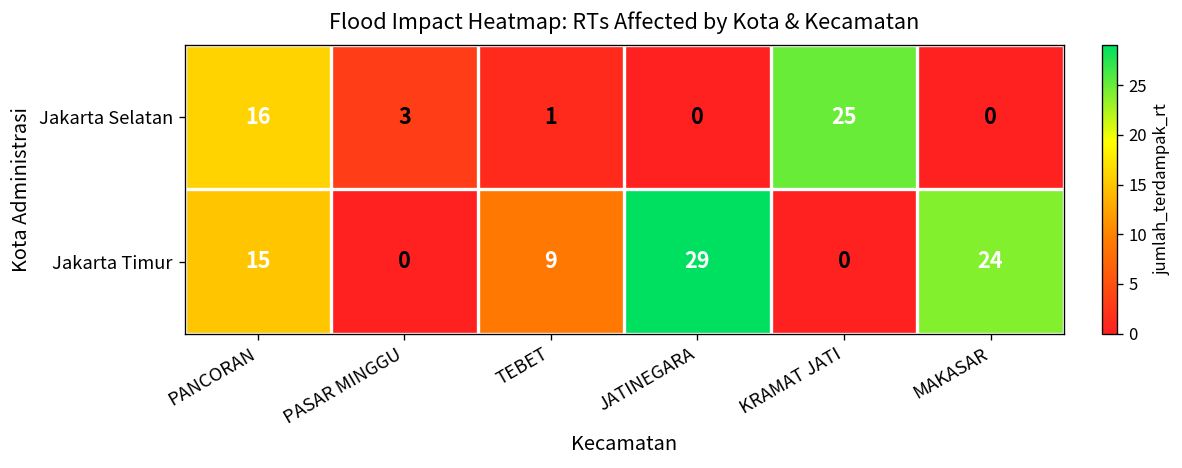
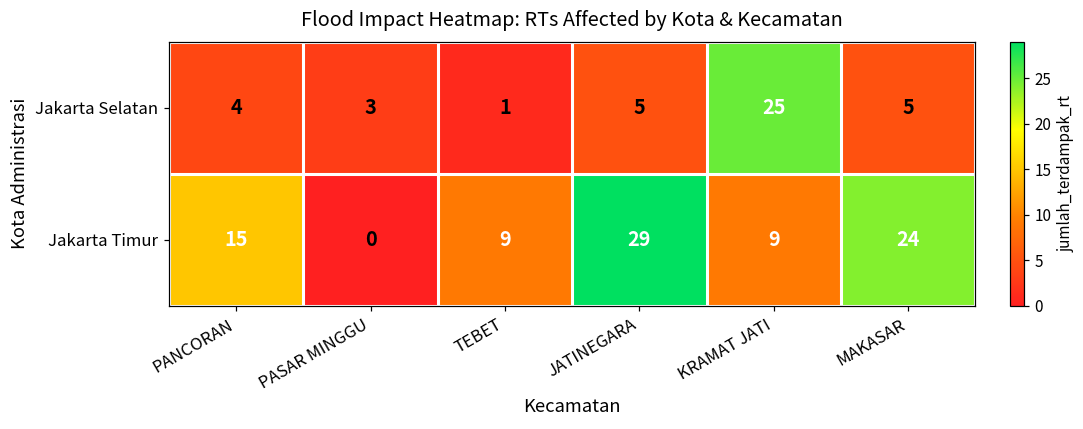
Jakarta Selatan, PANCORAN: 16 -> 4
Jakarta Selatan, JATINEGARA: 0 -> 5
Jakarta Selatan, MAKASAR: 0 -> 5
Jakarta Timur, KRAMAT JATI: 0 -> 9
